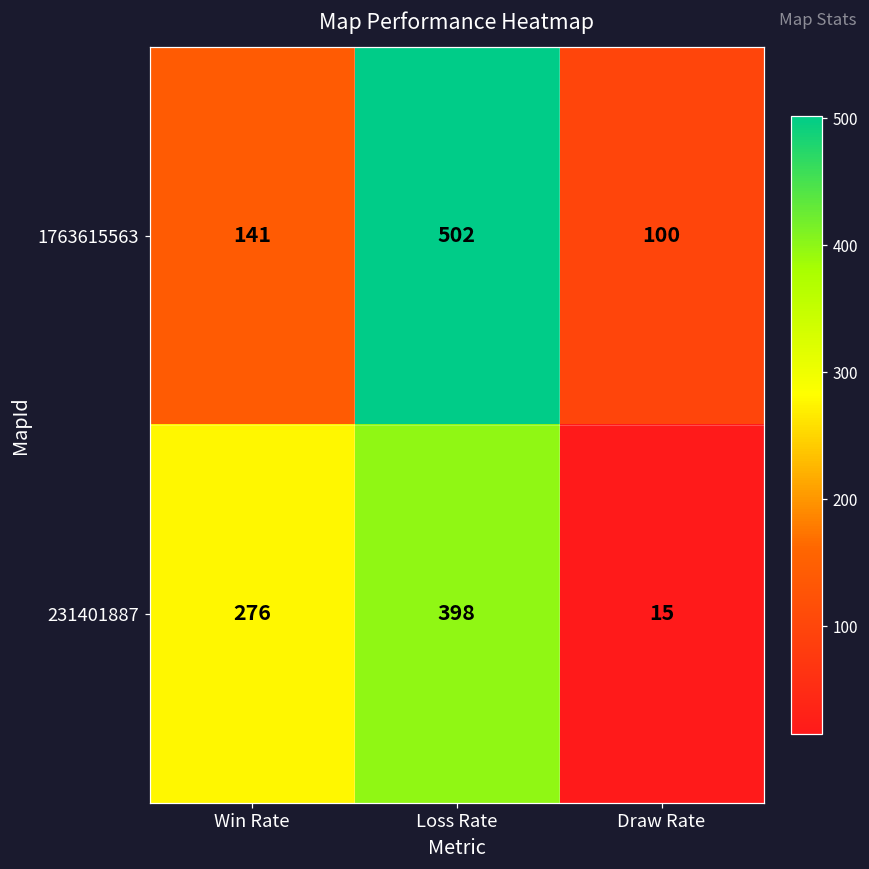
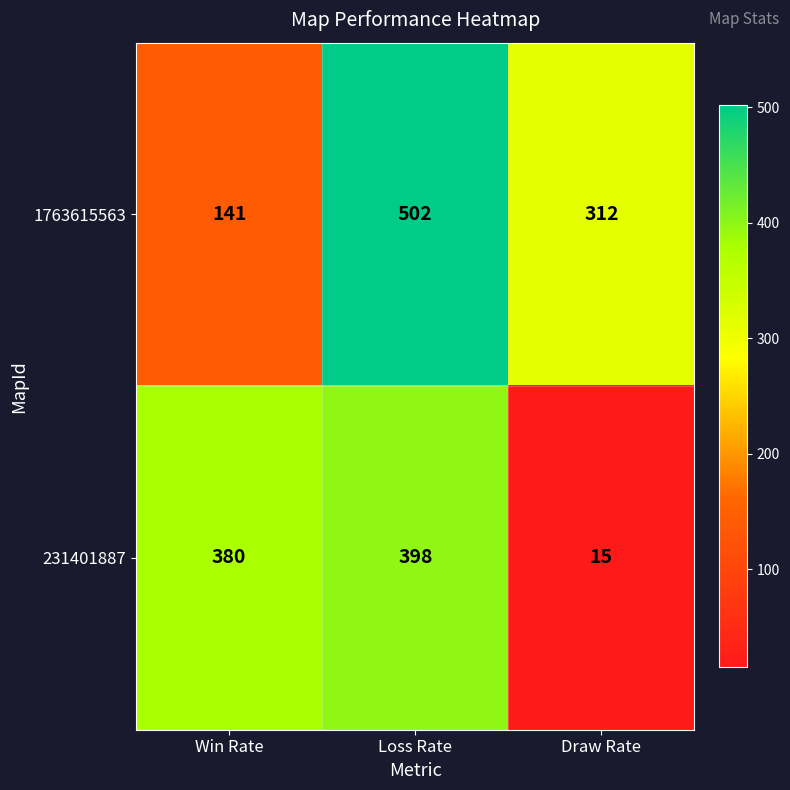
1763615563, Draw Rate: 100 -> 312
231401887, Win Rate: 276 -> 380
